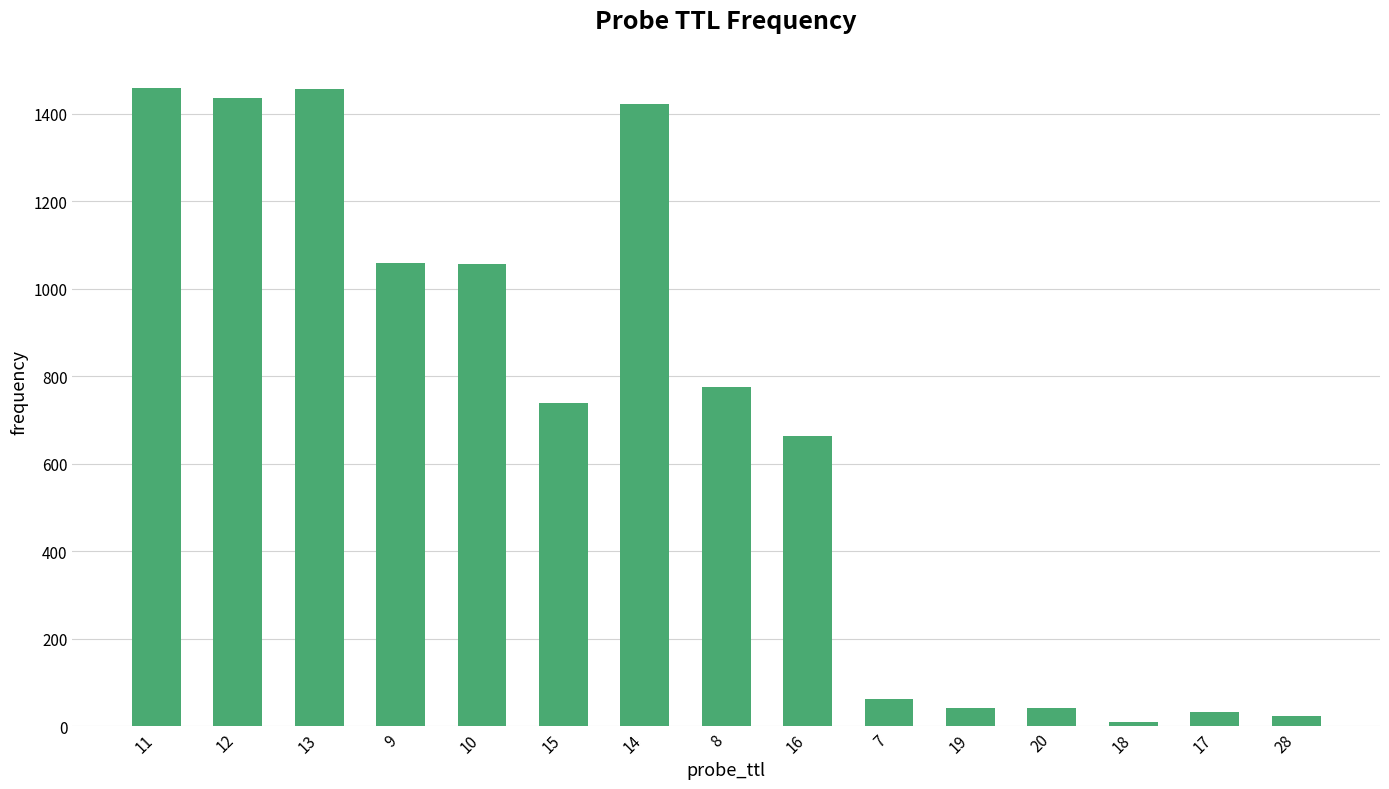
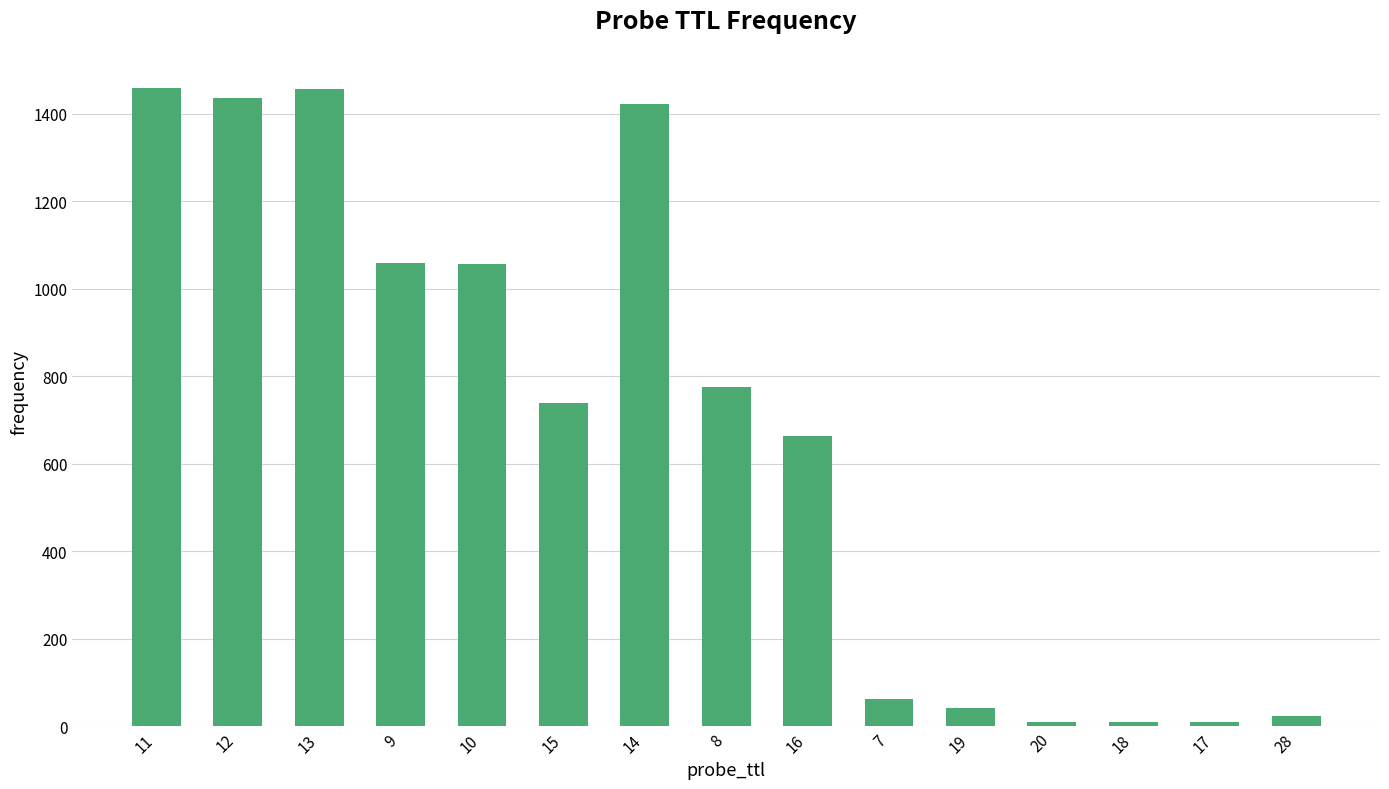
20: 40 -> 10
17: 30 -> 10
